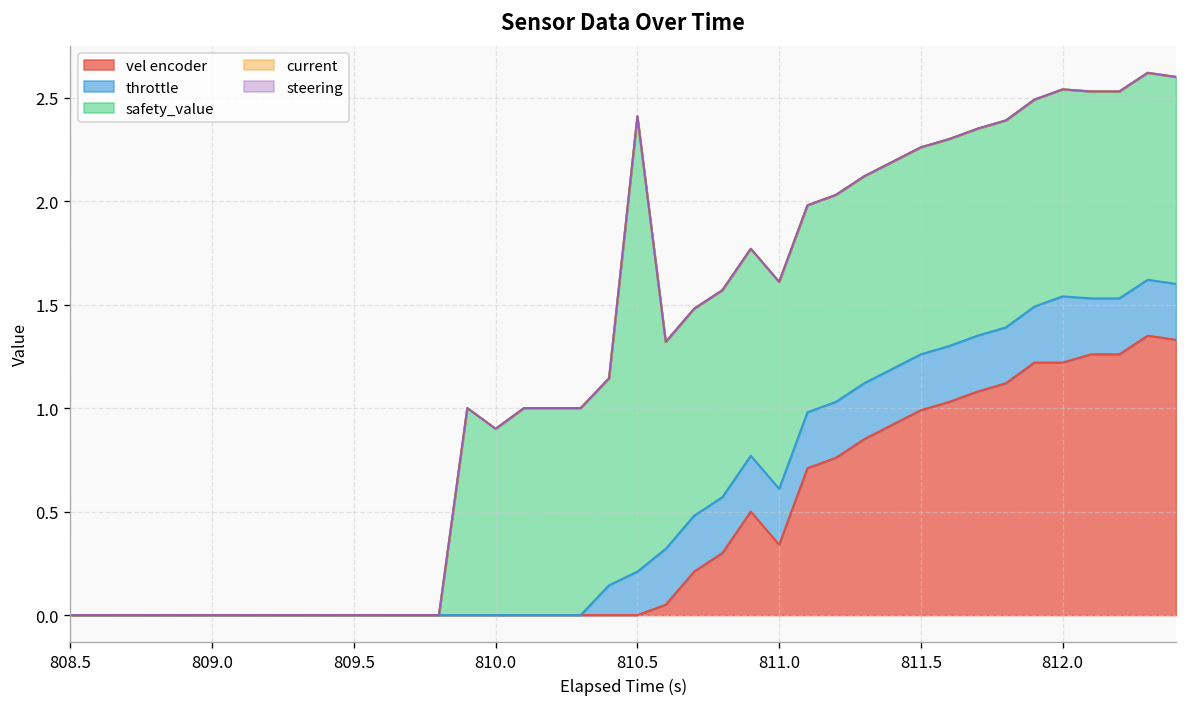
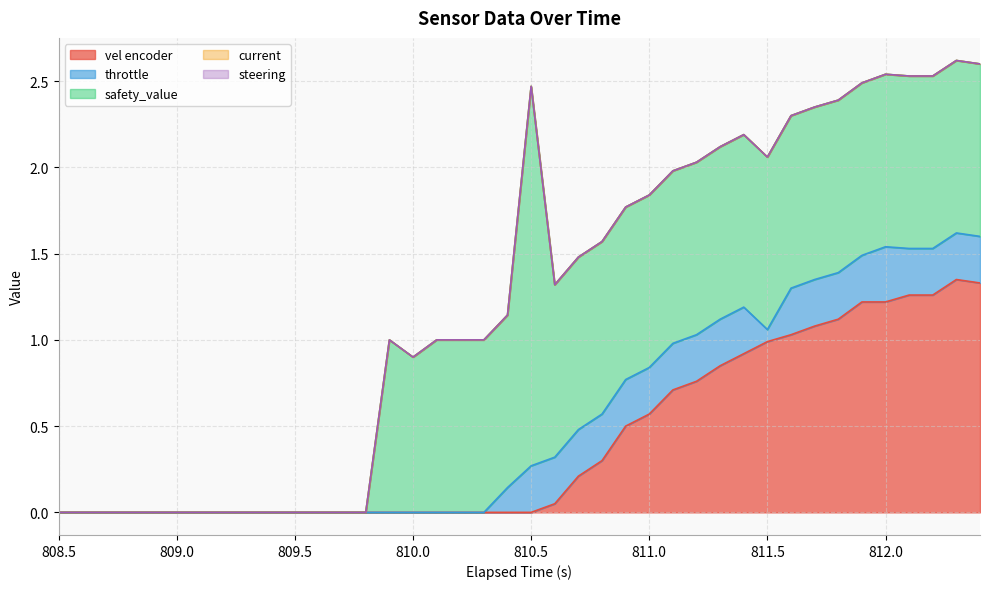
throttle, 810.5: 0.21 -> 0.27
vel encoder, 811.0: 0.34 -> 0.57
throttle, 811.5: 0.27 -> 0.07
